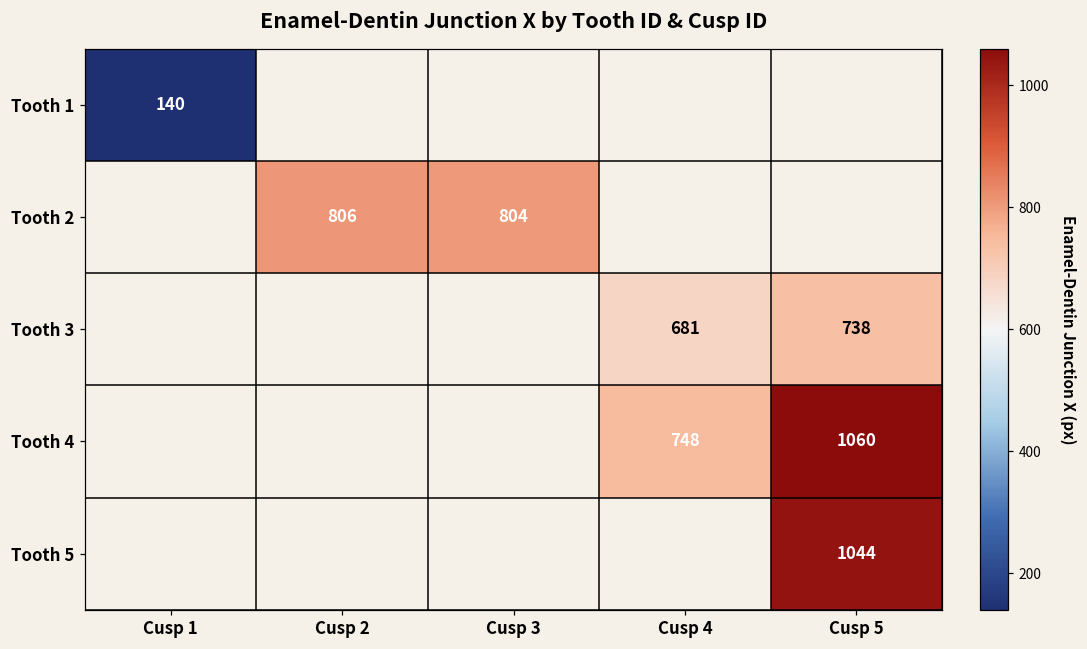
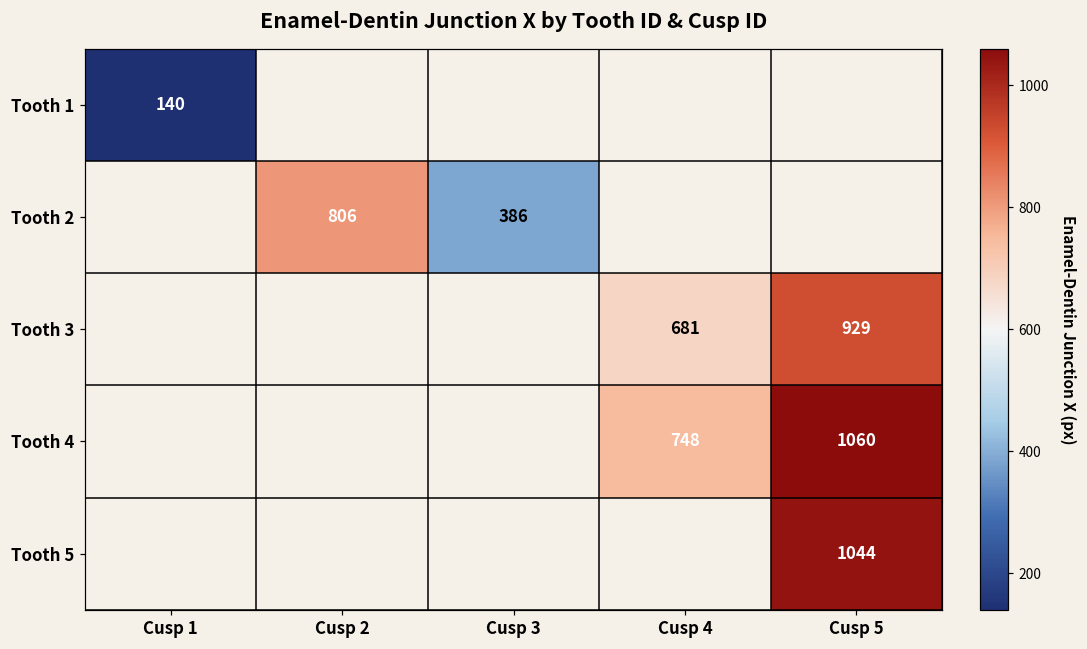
Tooth 2, Cusp 3: 804 -> 386
Tooth 3, Cusp 5: 738 -> 929
